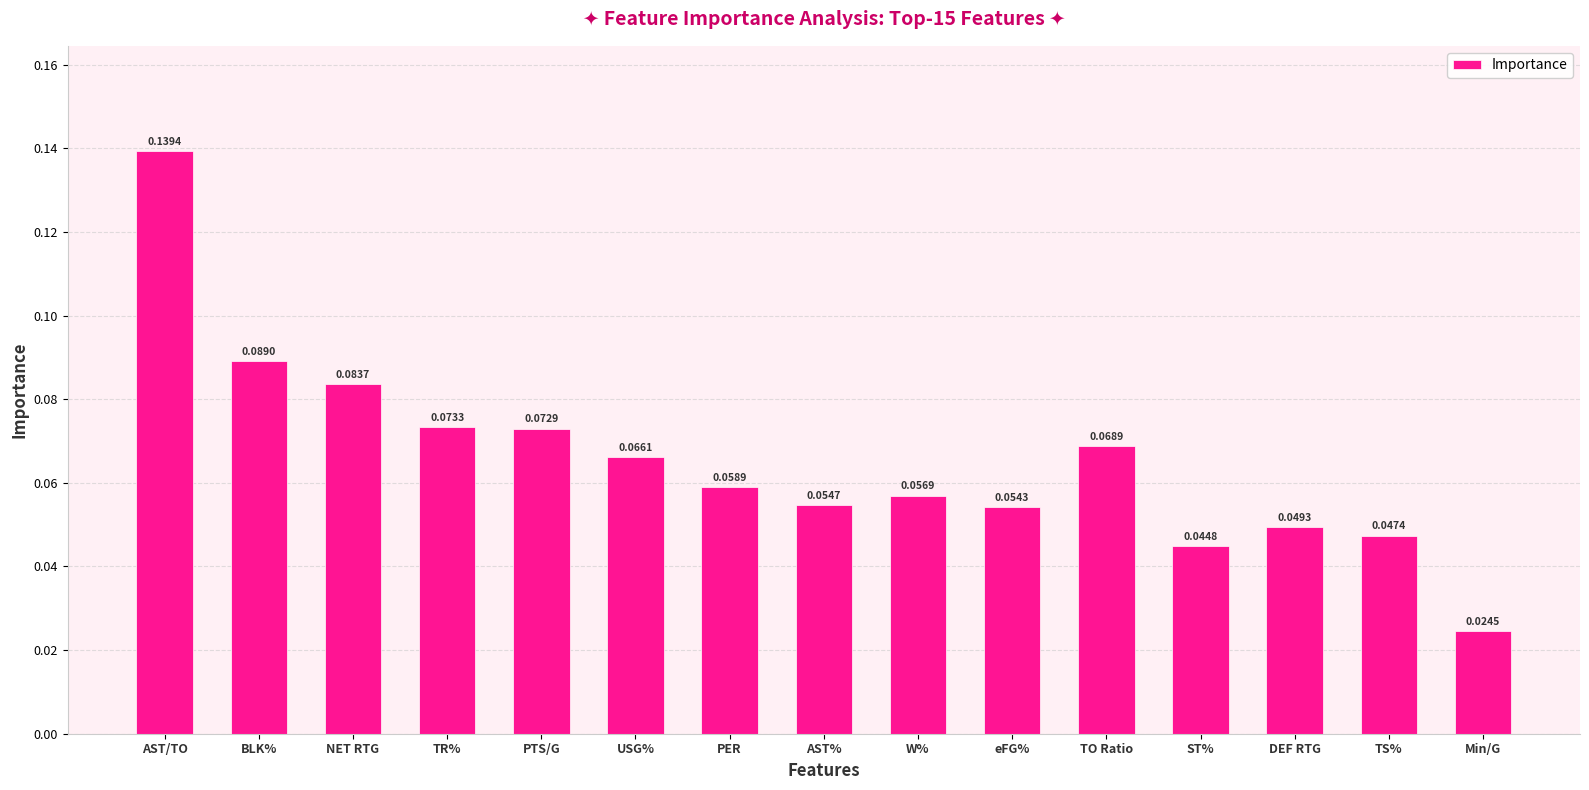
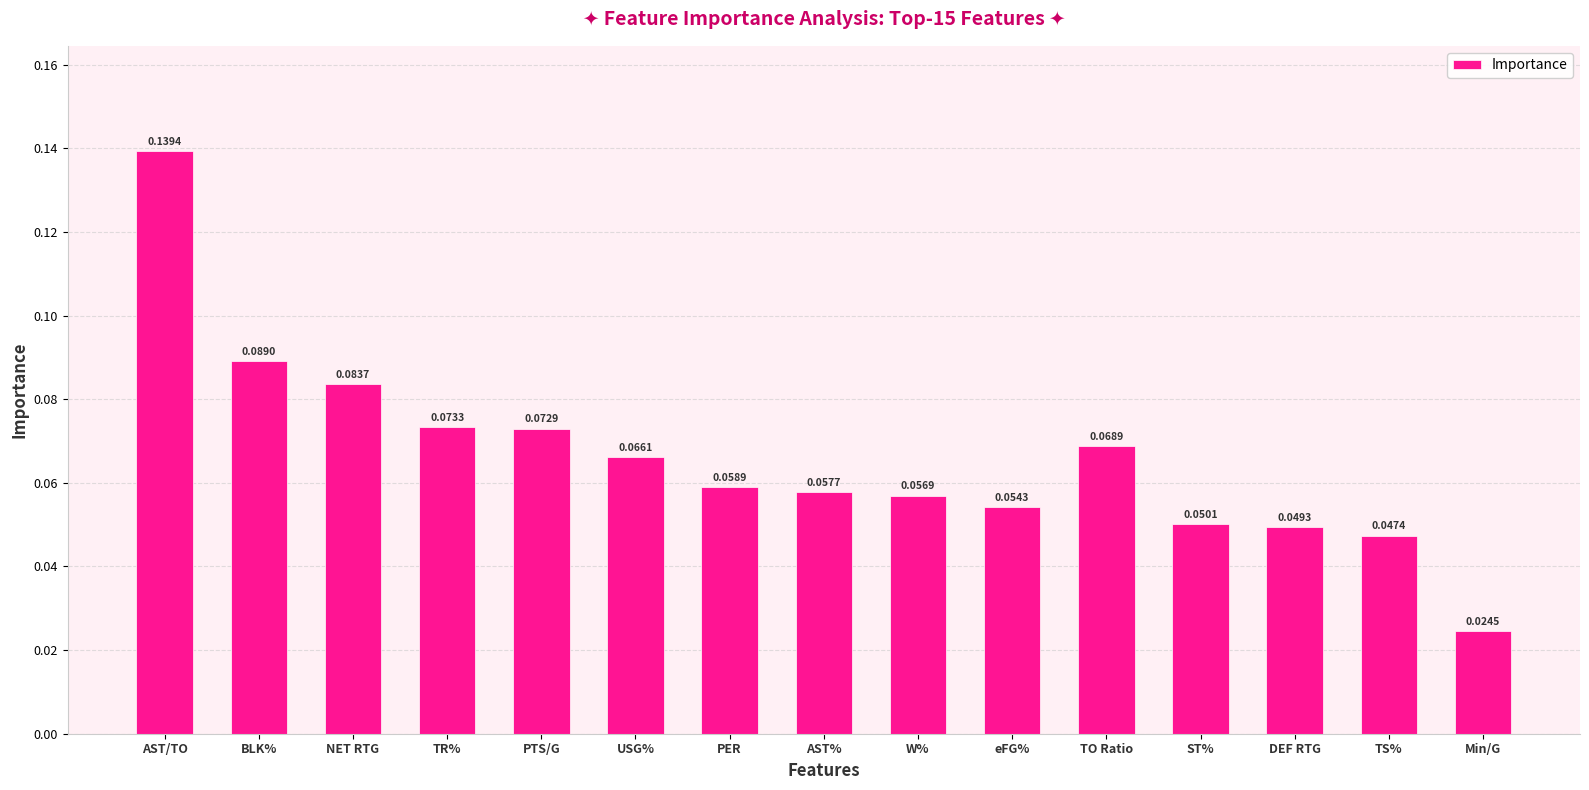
AST%: 0.0547 -> 0.0577
ST%: 0.0448 -> 0.0501
